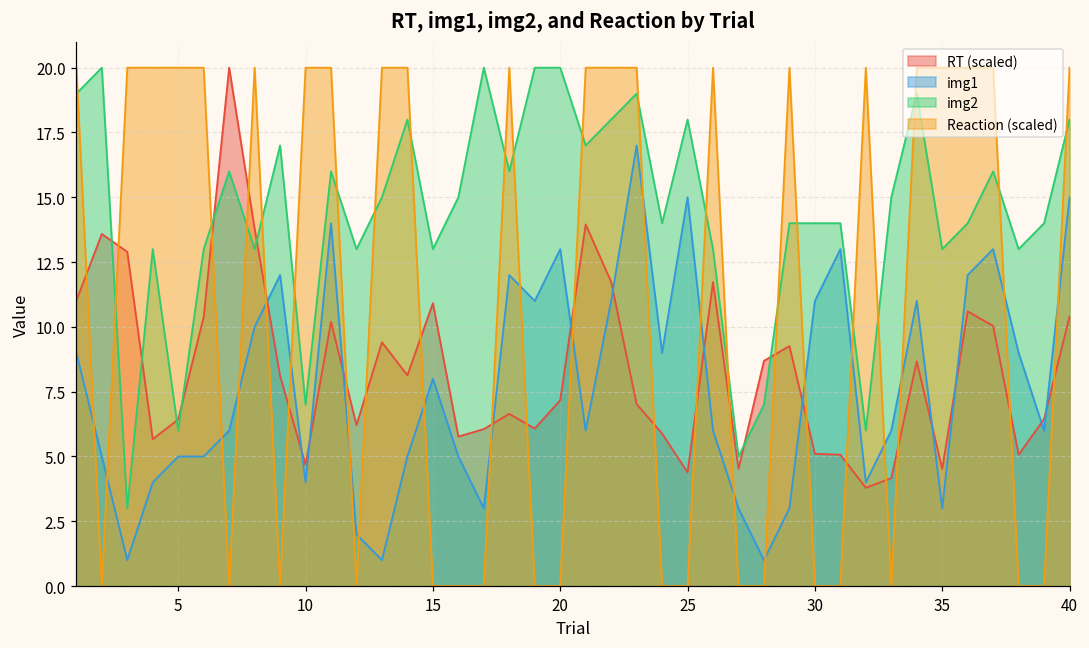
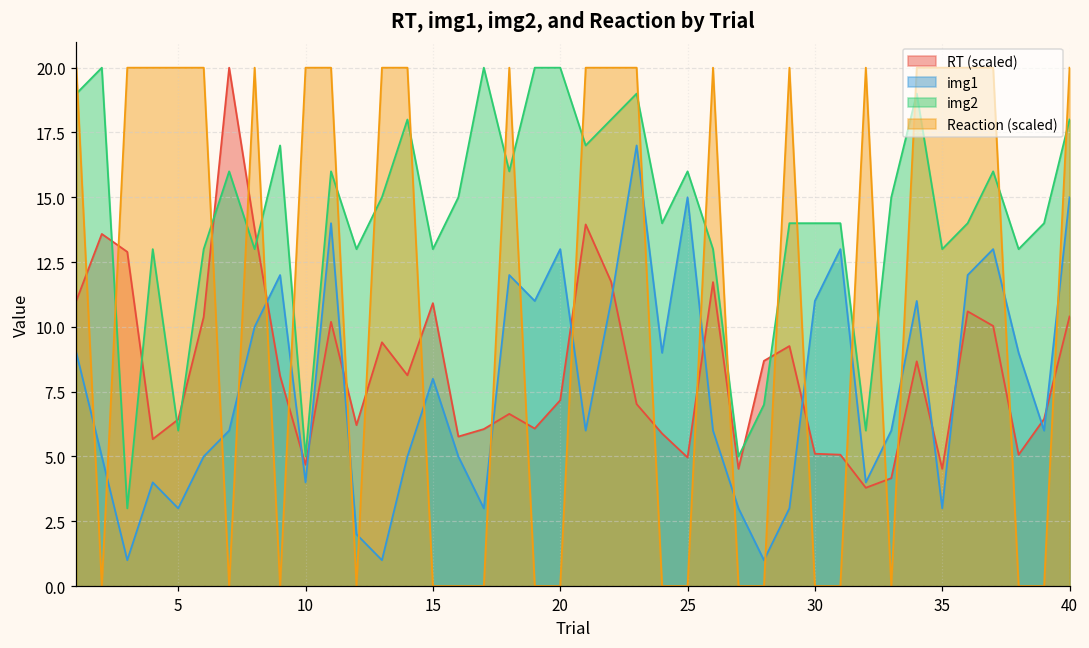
img1, 5: 5 -> 3
img2, 10: 7 -> 5
RT (scaled), 25: 4.4 -> 5.0
img2, 25: 18 -> 16
